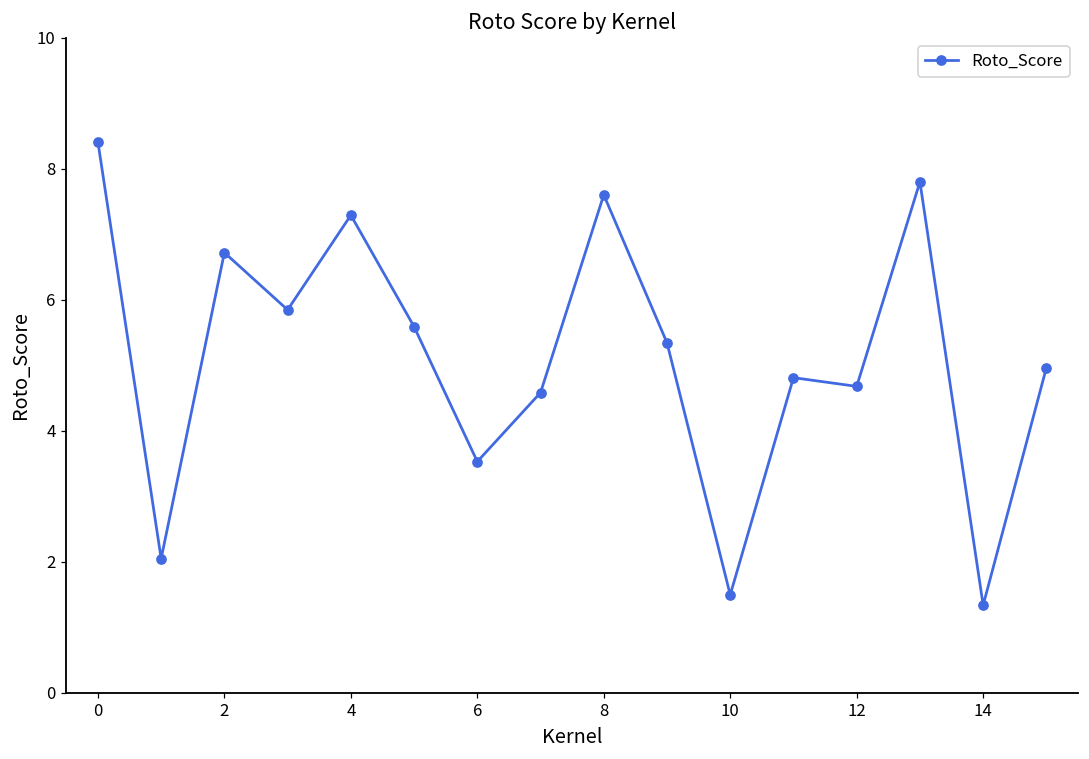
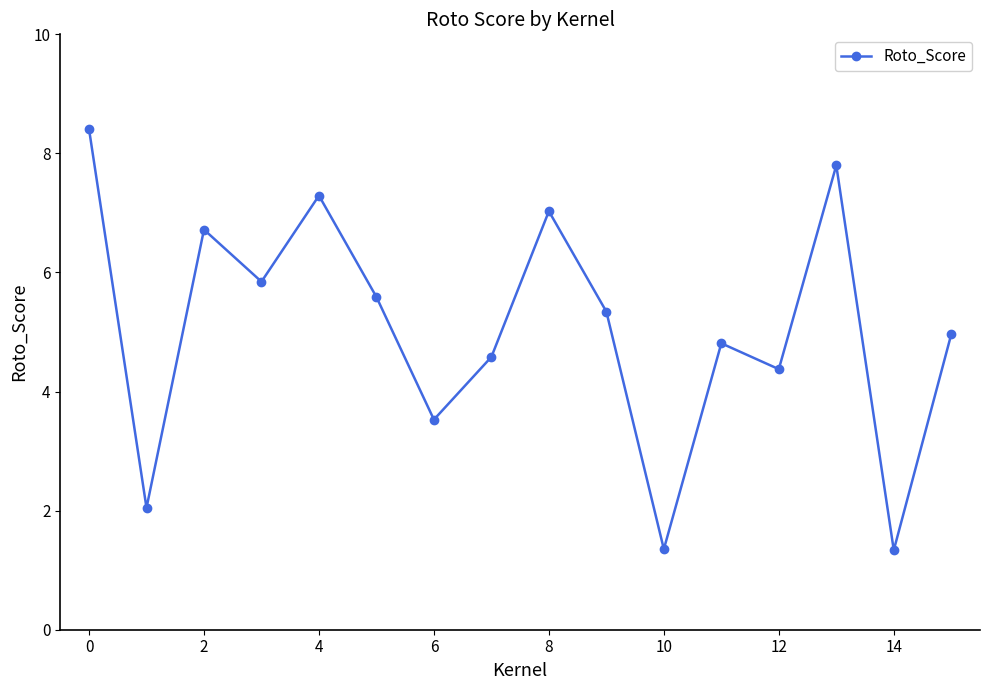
8: 7.6 -> 7.0
10: 1.5 -> 1.4
12: 4.7 -> 4.4
